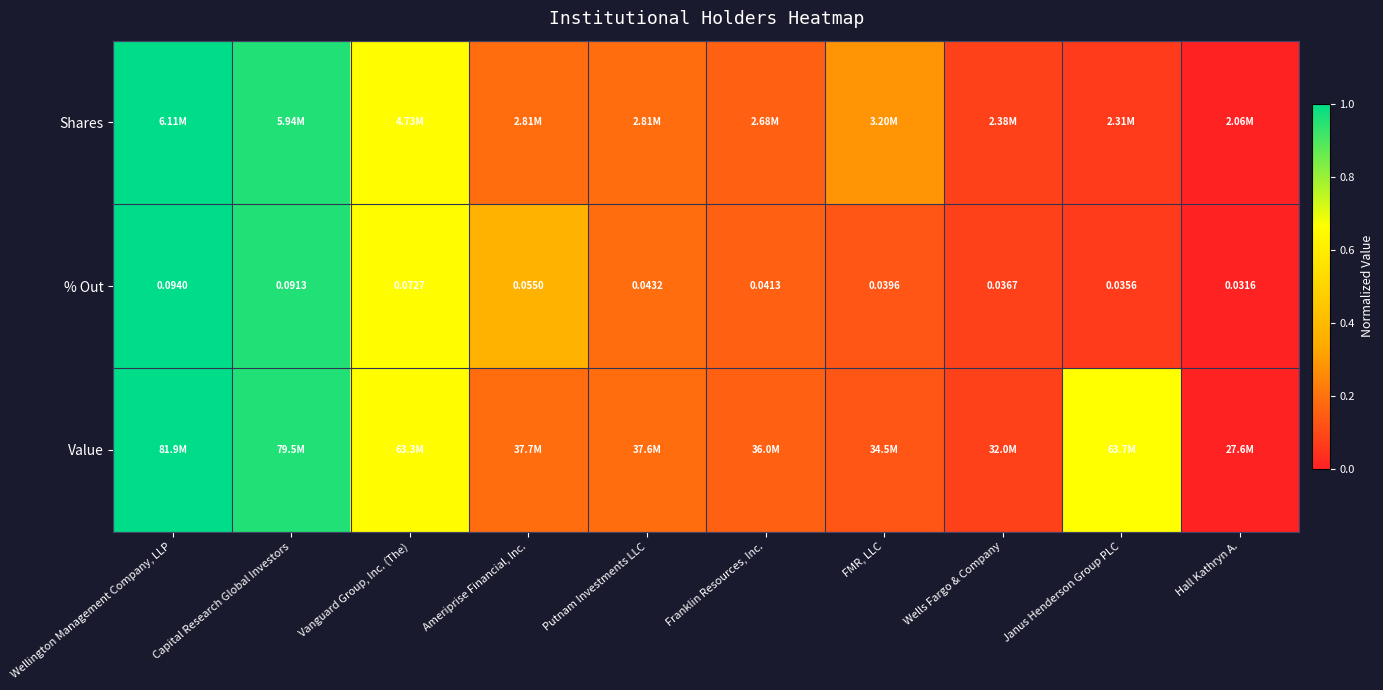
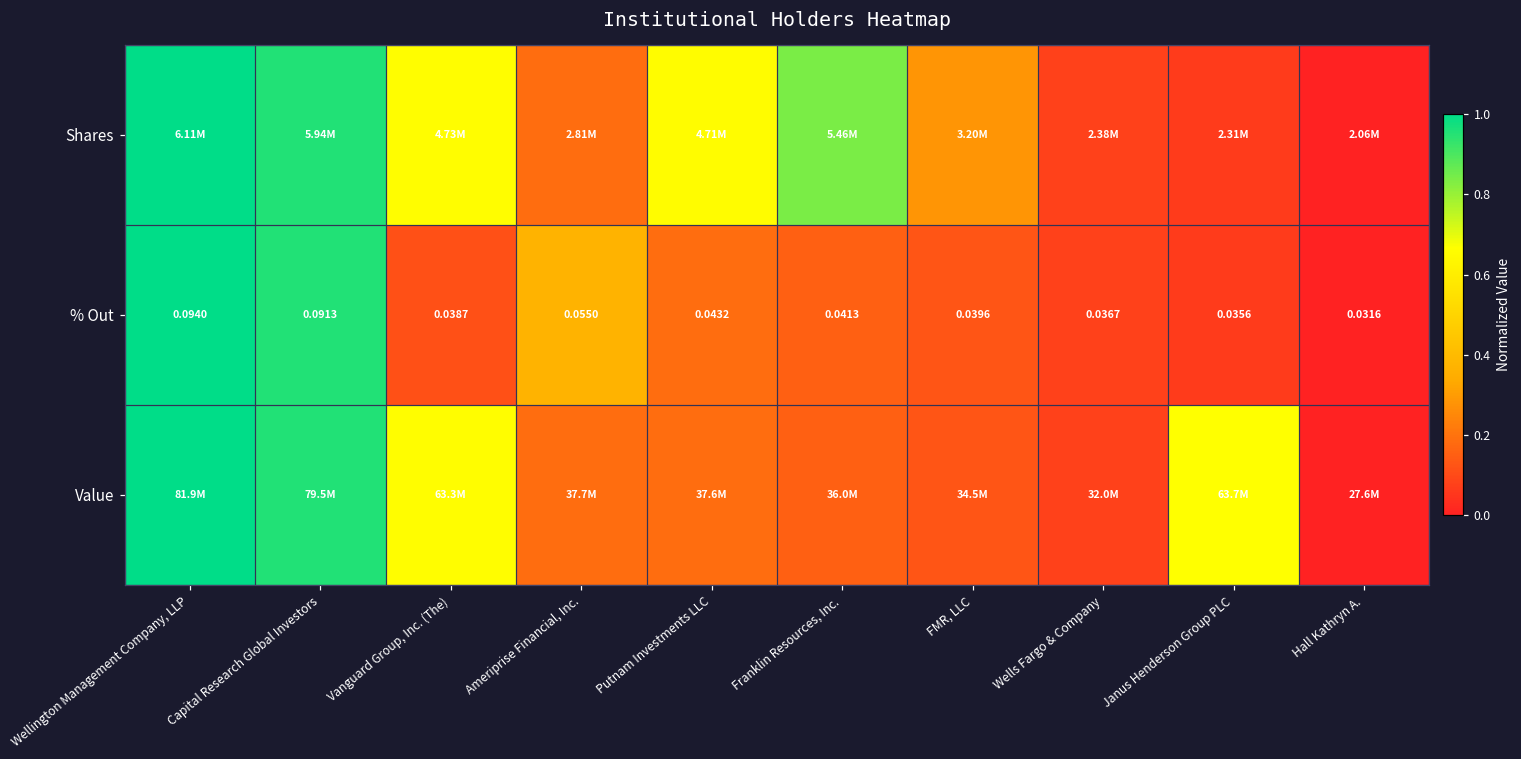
Shares, Putnam Investments LLC: 2.81M -> 4.71M
Shares, Franklin Resources, Inc.: 2.68M -> 5.46M
% Out, Vanguard Group, Inc. (The): 0.0727 -> 0.0387
